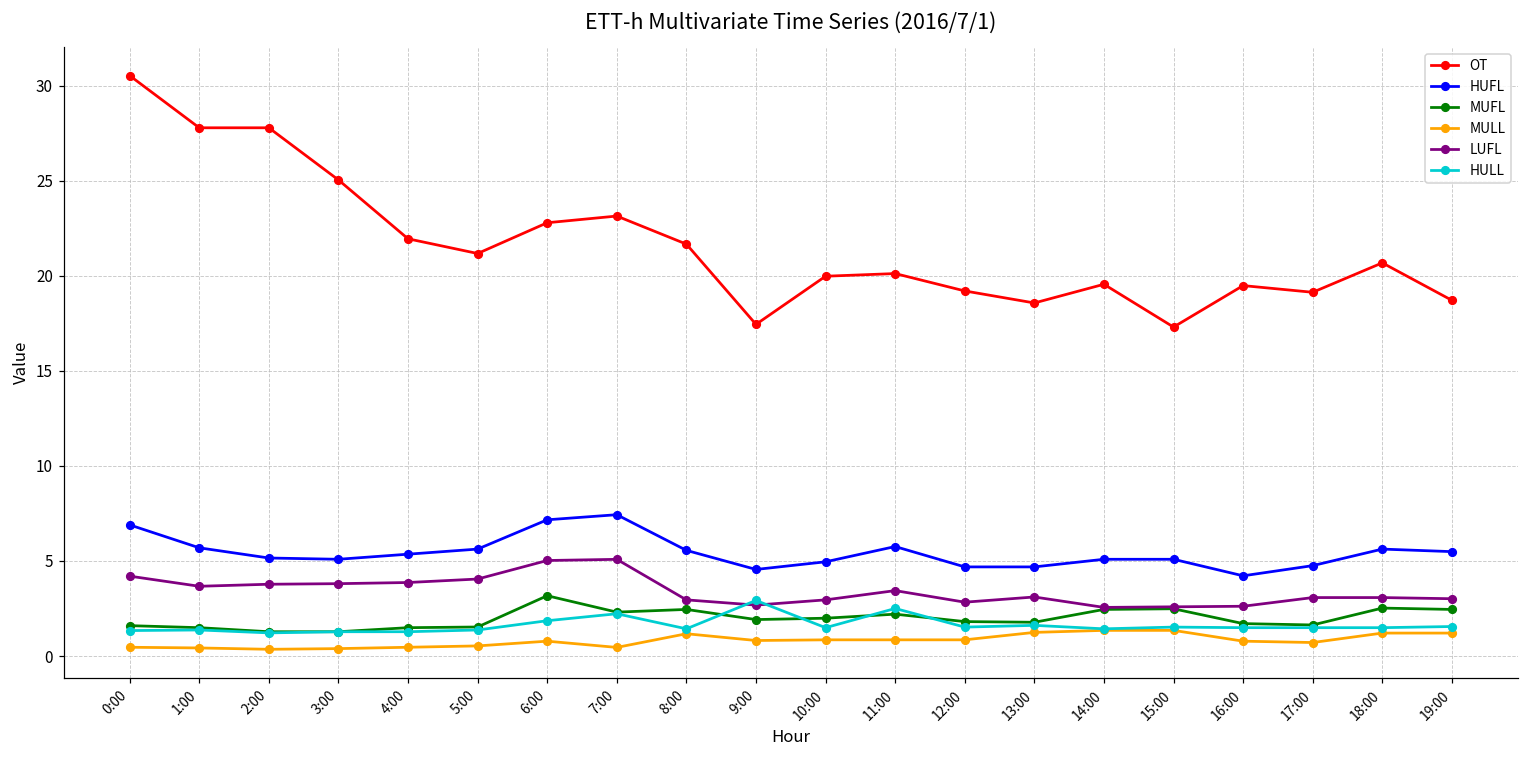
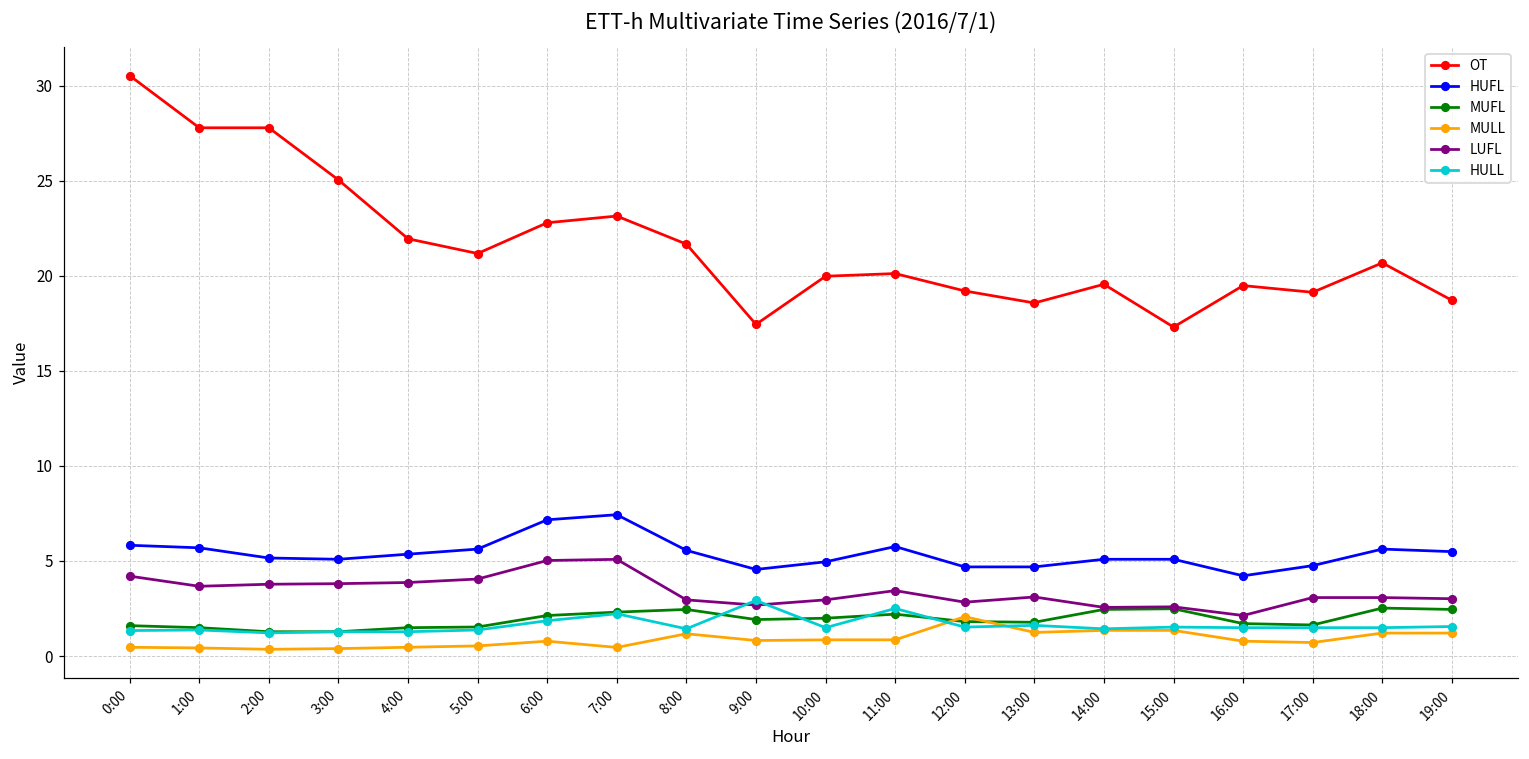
HUFL, 0:00: 6.9 -> 5.8
MUFL, 6:00: 3.2 -> 2.1
MULL, 12:00: 0.9 -> 2.1
LUFL, 16:00: 2.6 -> 2.1
